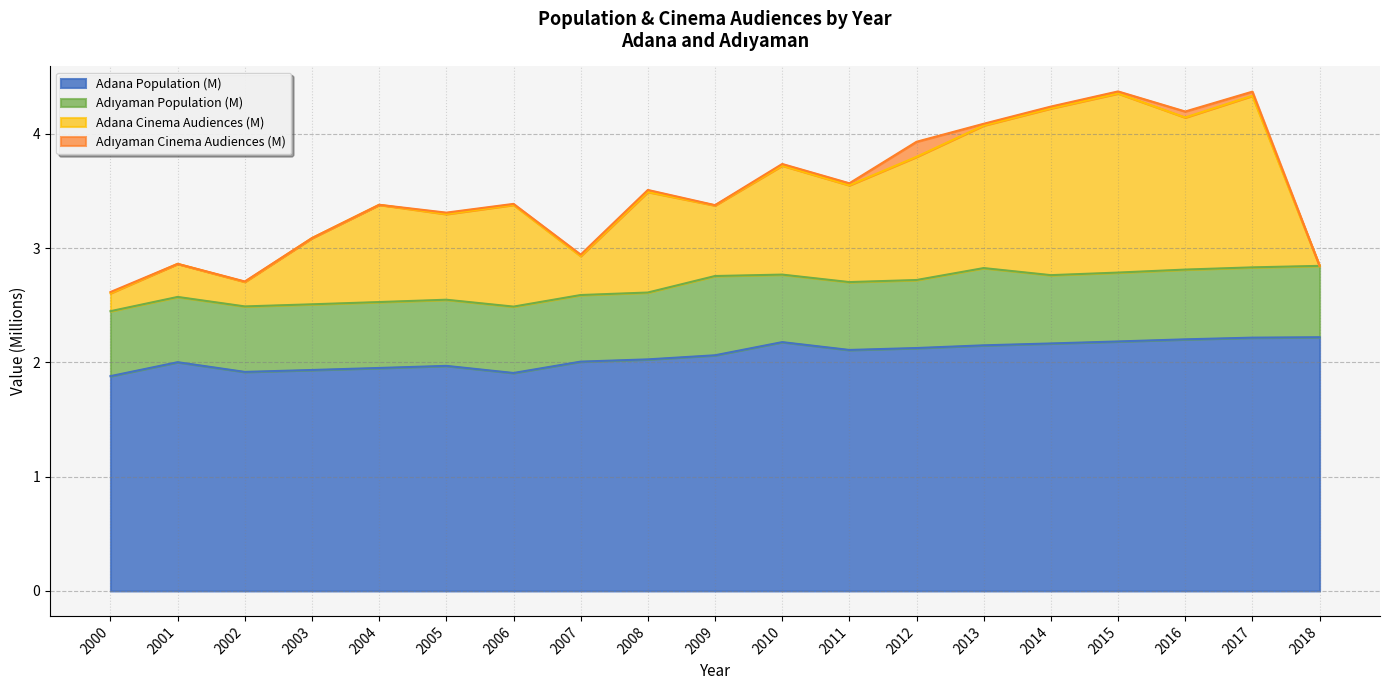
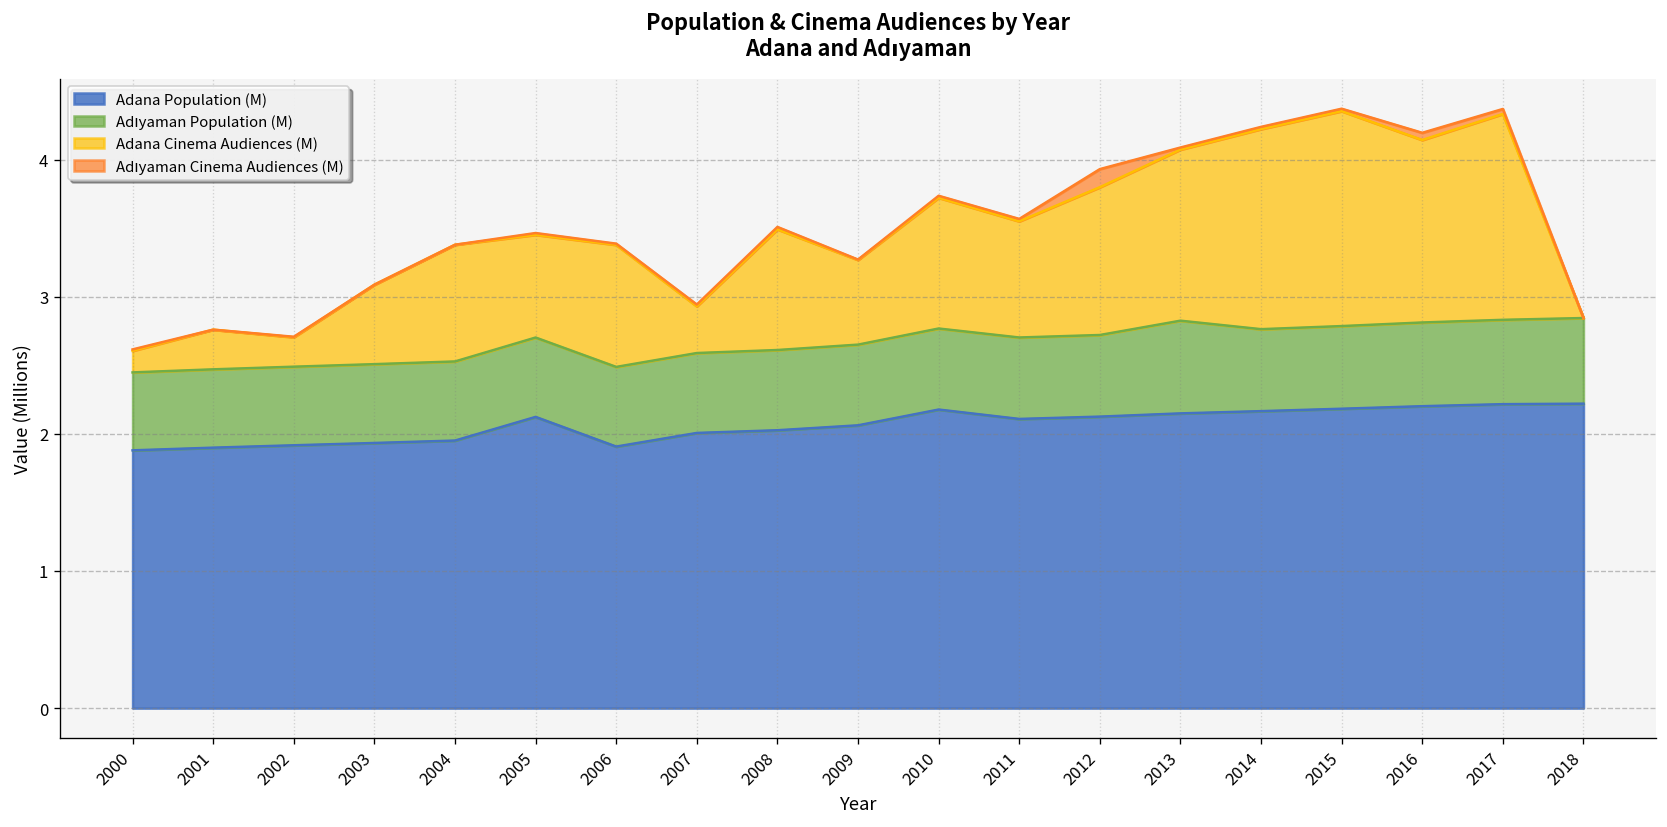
Adana Population (M), 2001: 2.00 -> 1.90
Adana Population (M), 2005: 1.97 -> 2.12
Adıyaman Population (M), 2009: 0.69 -> 0.59
